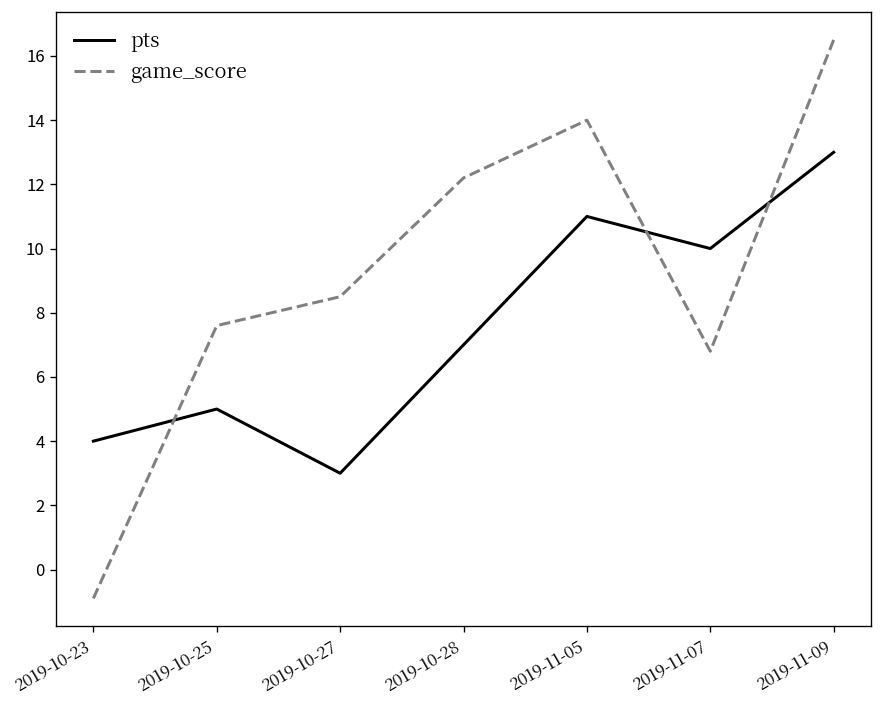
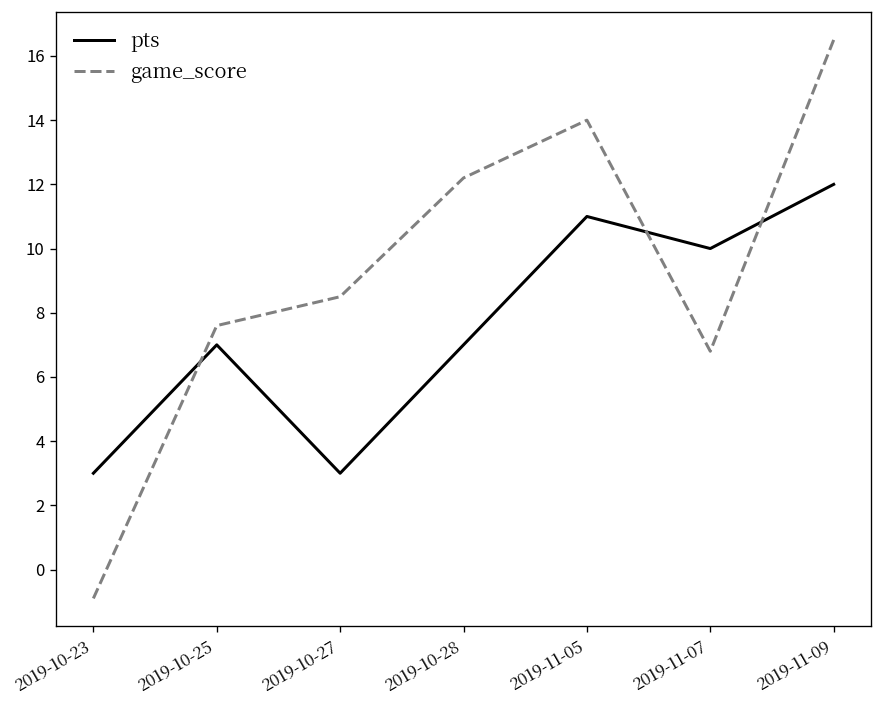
pts, 2019-10-23: 4 -> 3
pts, 2019-10-25: 5 -> 7
pts, 2019-11-09: 13 -> 12
